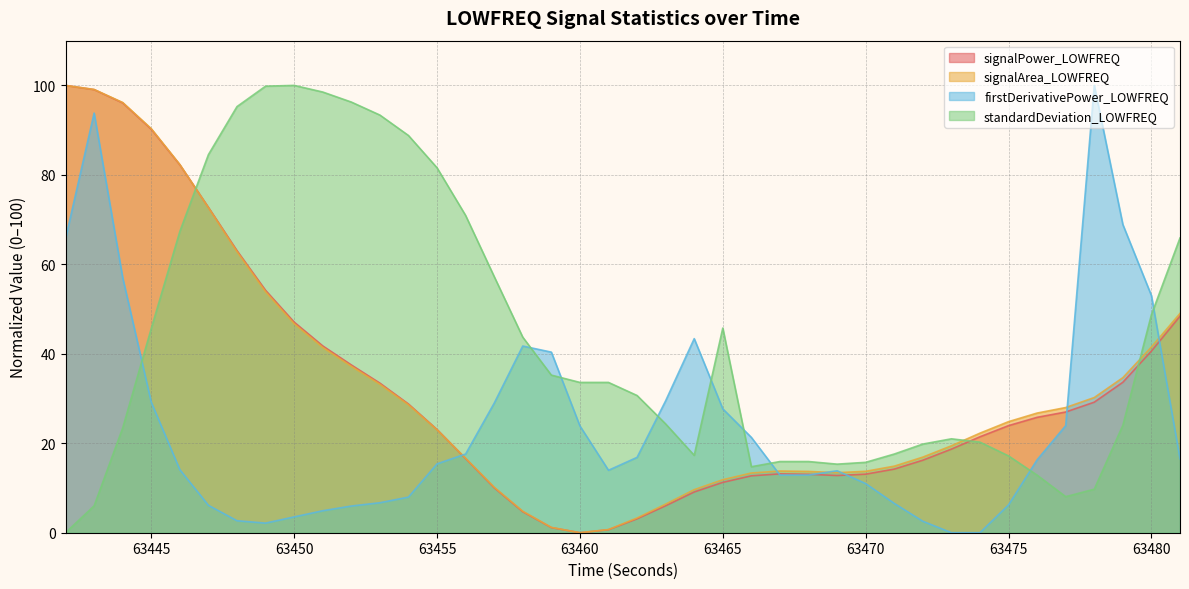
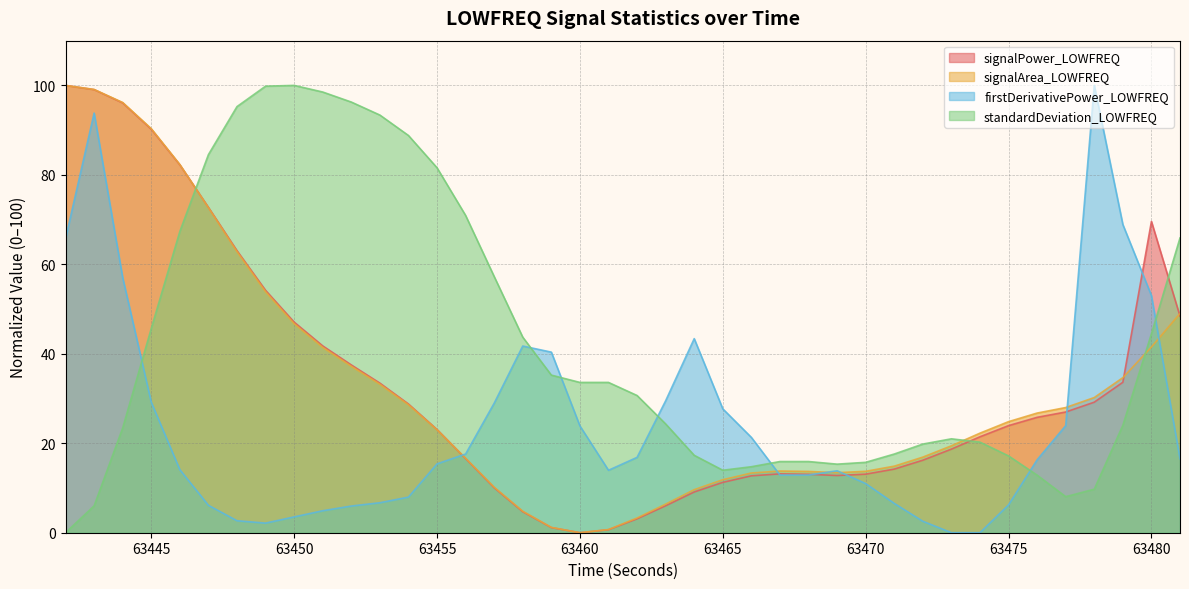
standardDeviation_LOWFREQ, 63465: 46 -> 14
signalPower_LOWFREQ, 63480: 41 -> 70
standardDeviation_LOWFREQ, 63480: 49 -> 44
